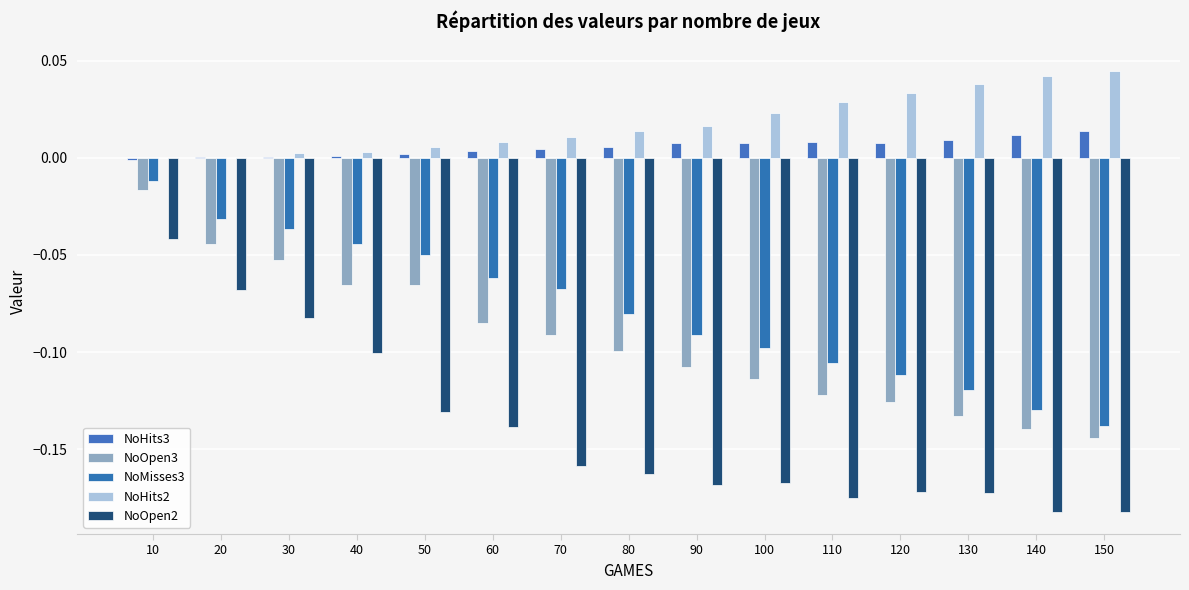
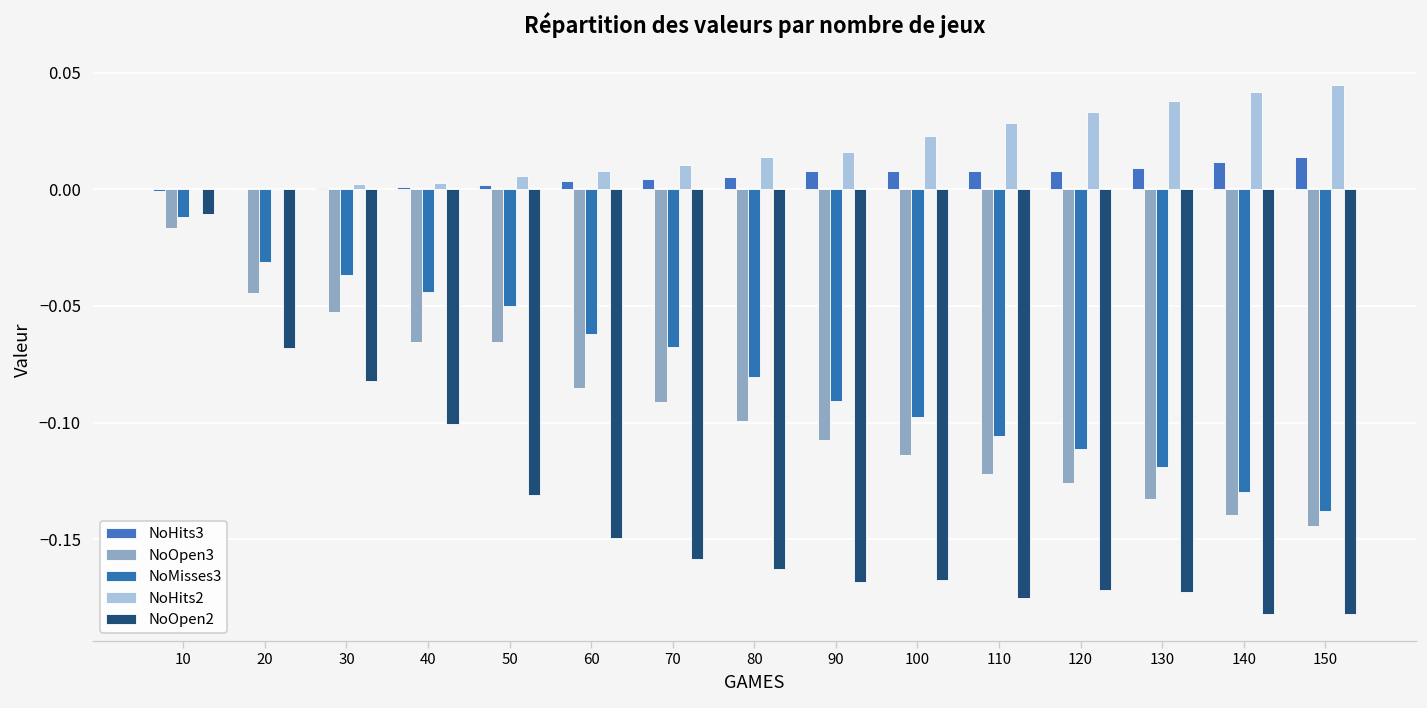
NoOpen2, 10: -0.042 -> -0.011
NoOpen2, 60: -0.139 -> -0.149
